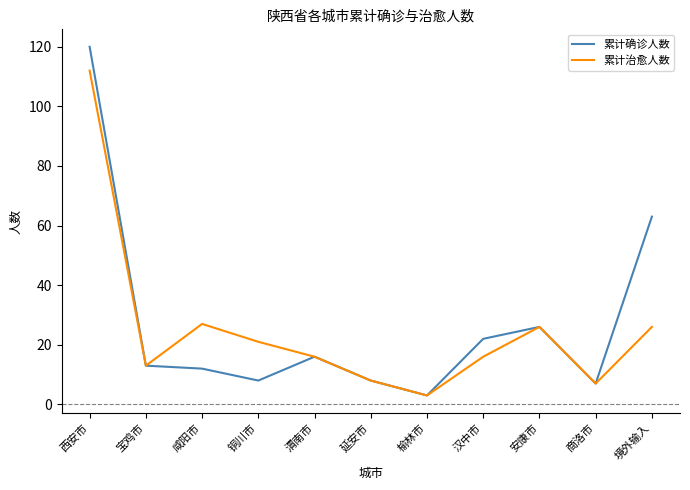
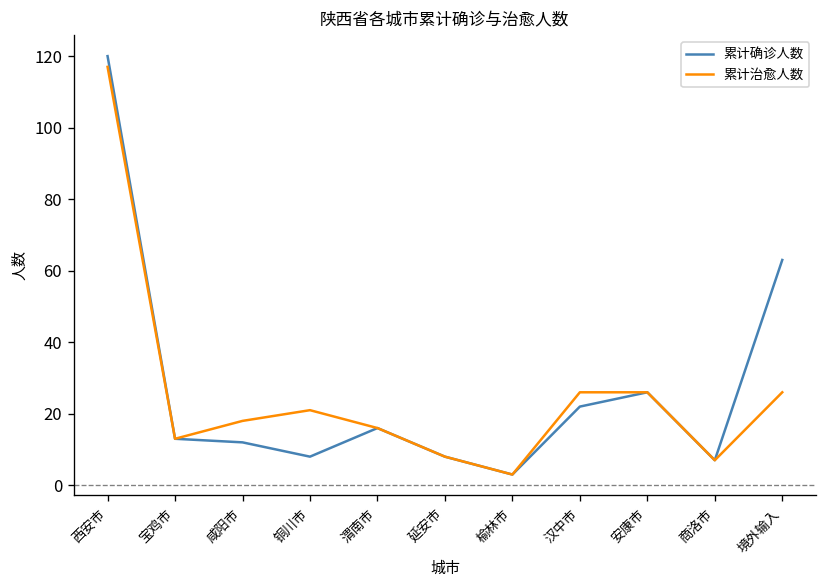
累计治愈人数, 西安市: 112 -> 117
累计治愈人数, 咸阳市: 27 -> 18
累计治愈人数, 汉中市: 16 -> 26
